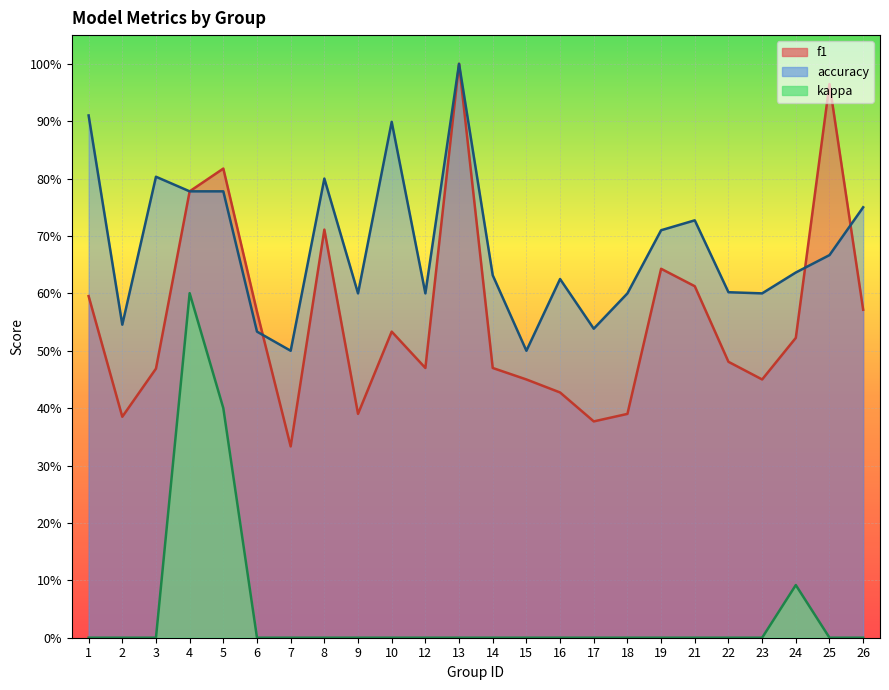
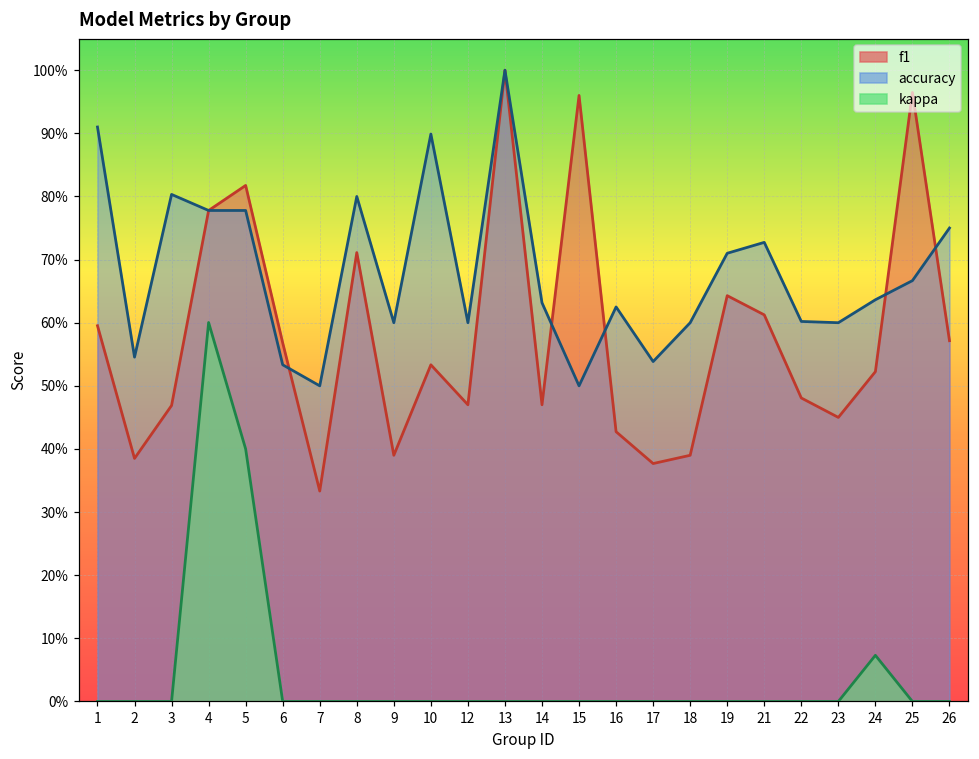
f1, 15: 45% -> 96%
kappa, 24: 9% -> 7%
